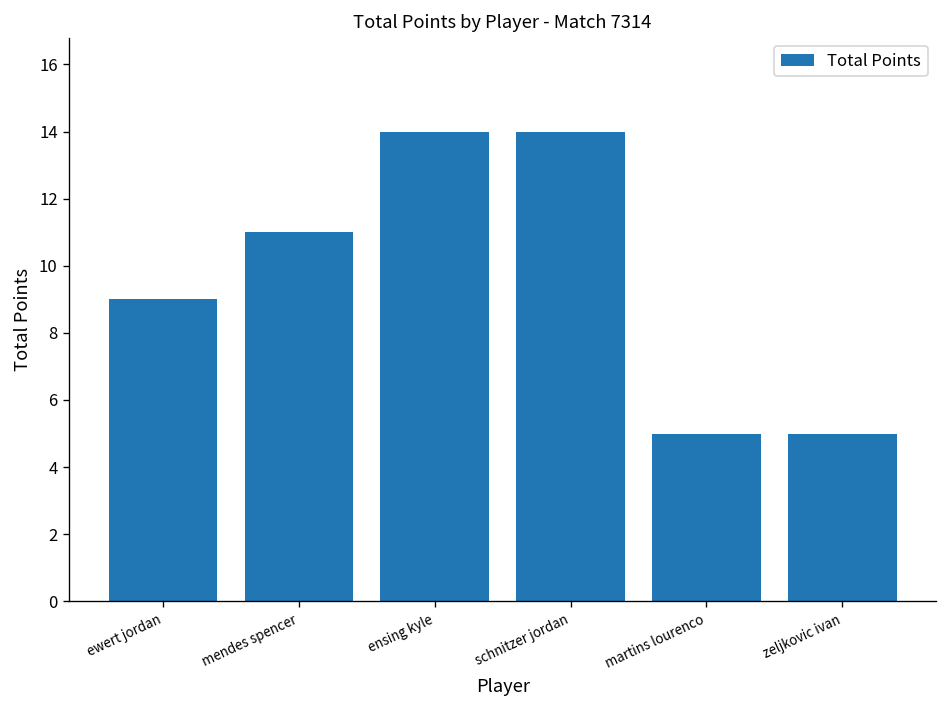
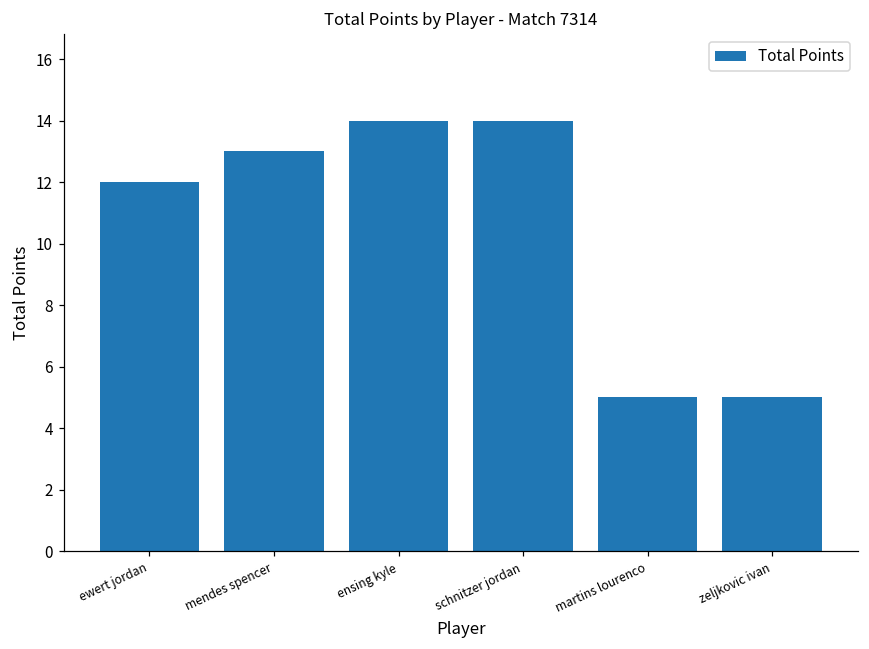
ewert jordan: 9 -> 12
mendes spencer: 11 -> 13
